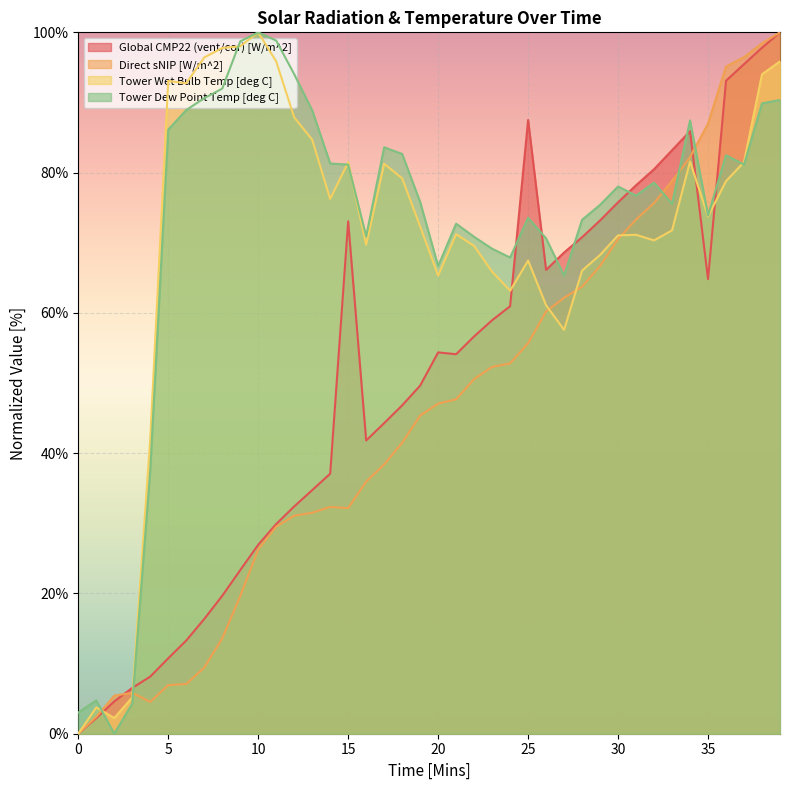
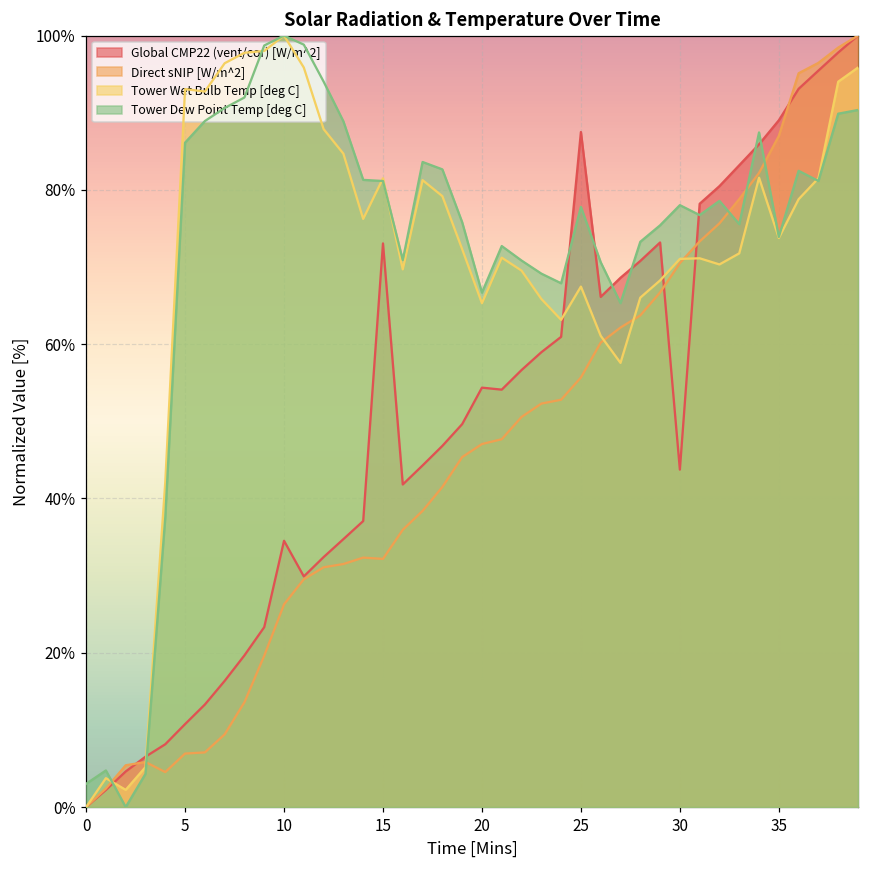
Global CMP22 (vent/cor) [W/m^2], 10: 27% -> 35%
Tower Dew Point Temp [deg C], 25: 74% -> 78%
Global CMP22 (vent/cor) [W/m^2], 30: 76% -> 44%
Global CMP22 (vent/cor) [W/m^2], 35: 65% -> 89%
